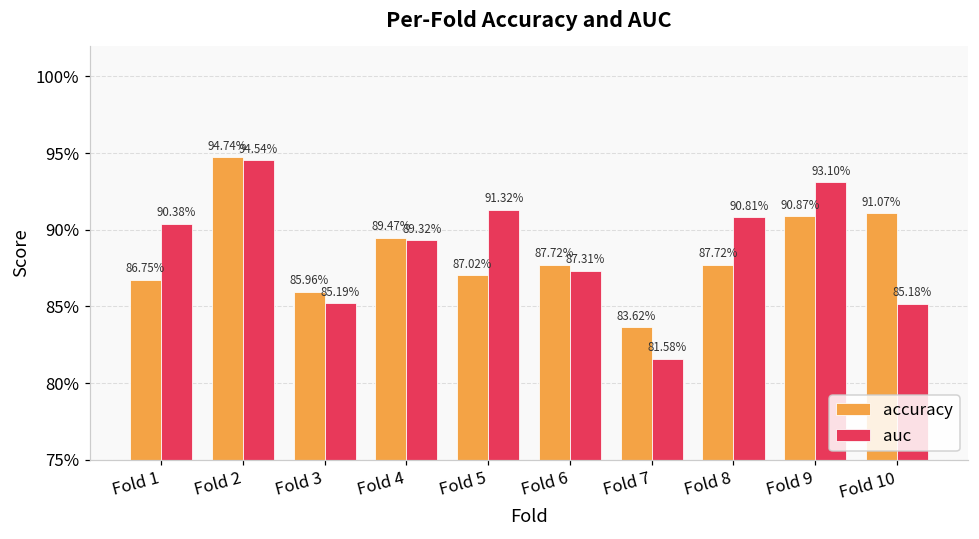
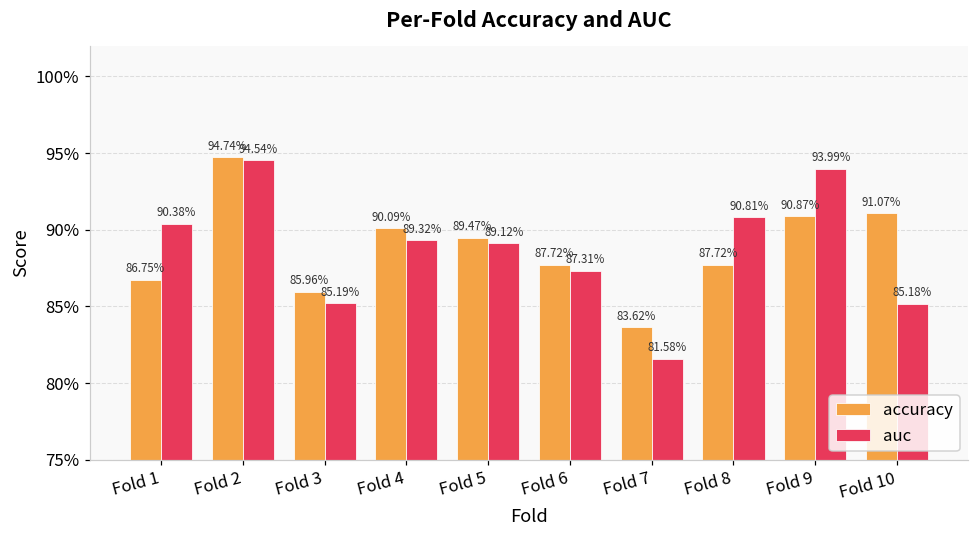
accuracy, Fold 4: 89.47% -> 90.09%
accuracy, Fold 5: 87.02% -> 89.47%
auc, Fold 5: 91.32% -> 89.12%
auc, Fold 9: 93.10% -> 93.99%
